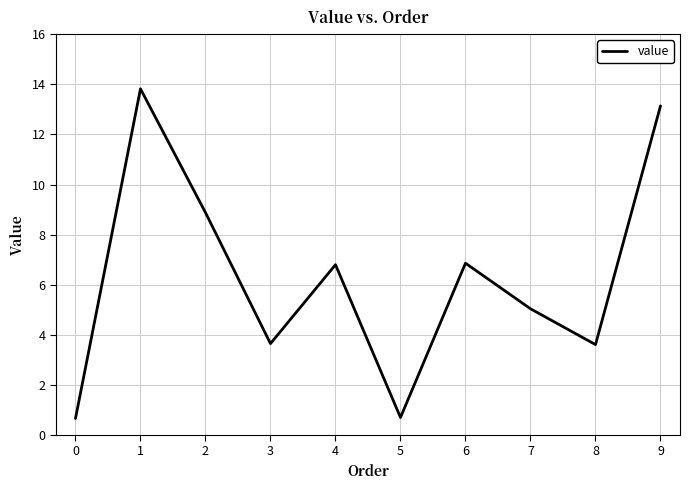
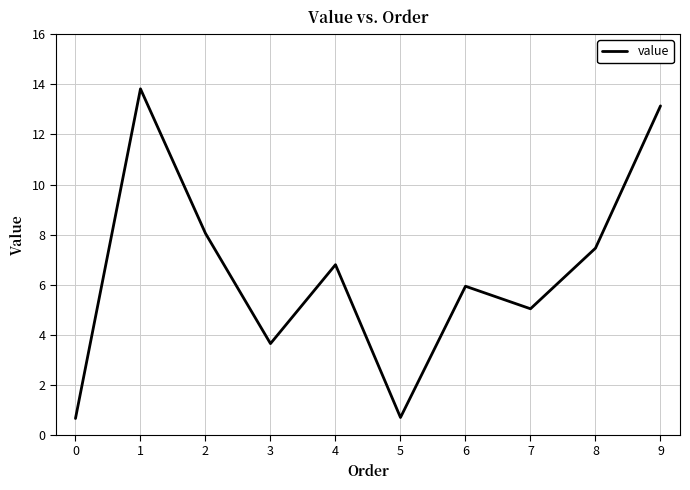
2: 8.9 -> 8.1
6: 6.9 -> 5.9
8: 3.6 -> 7.5
